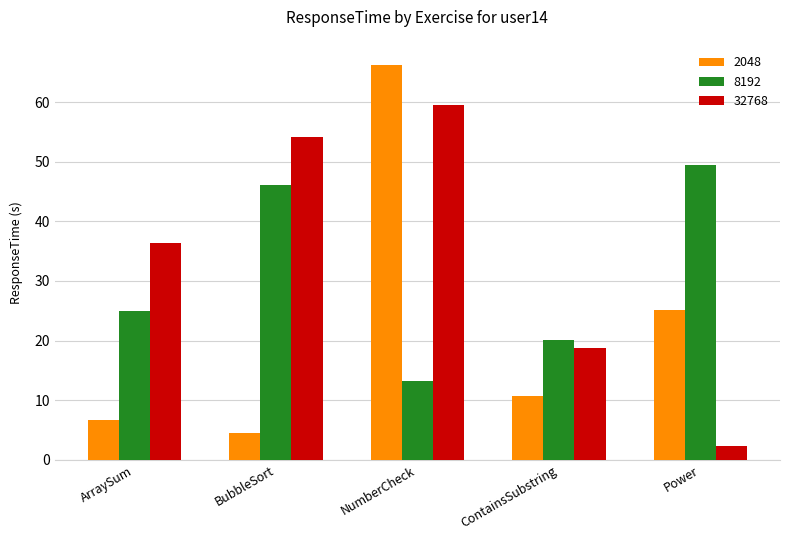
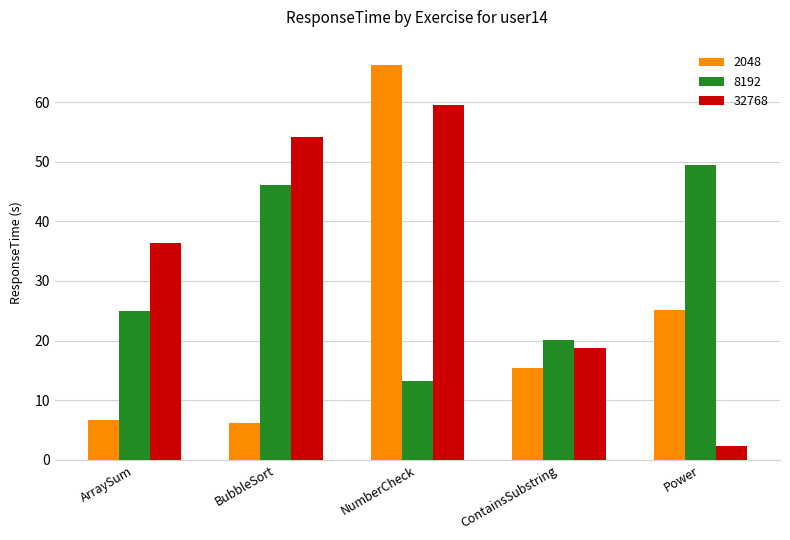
2048, BubbleSort: 5 -> 6
2048, ContainsSubstring: 11 -> 15
